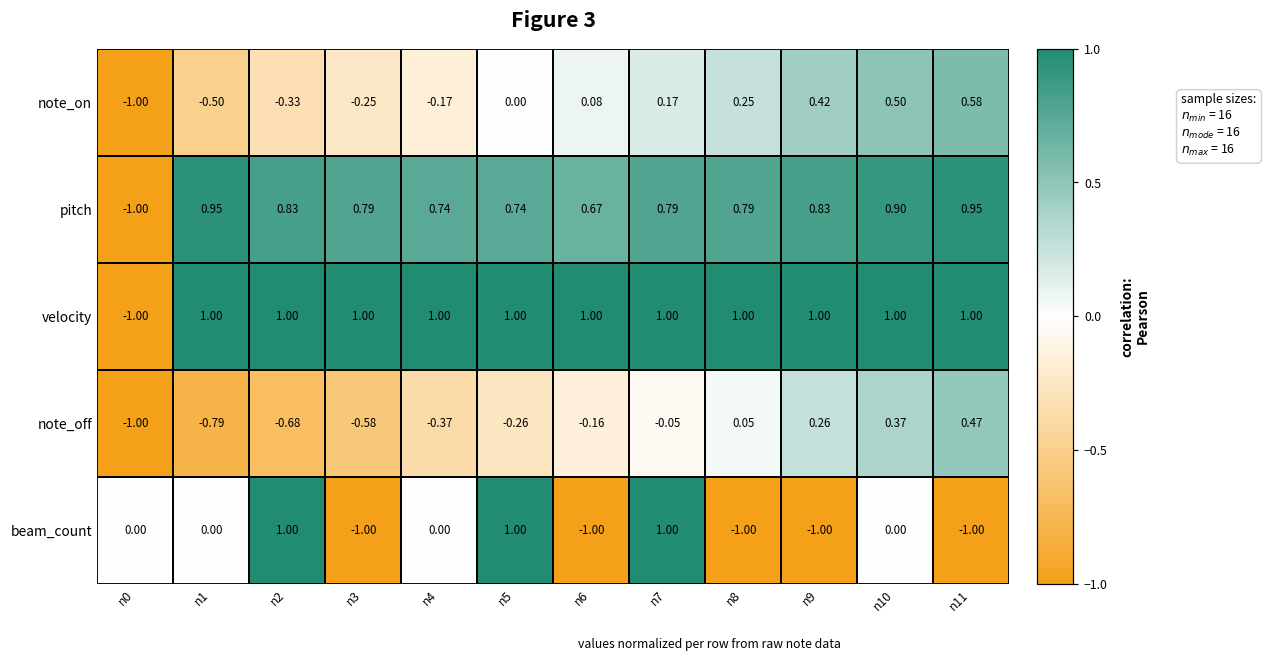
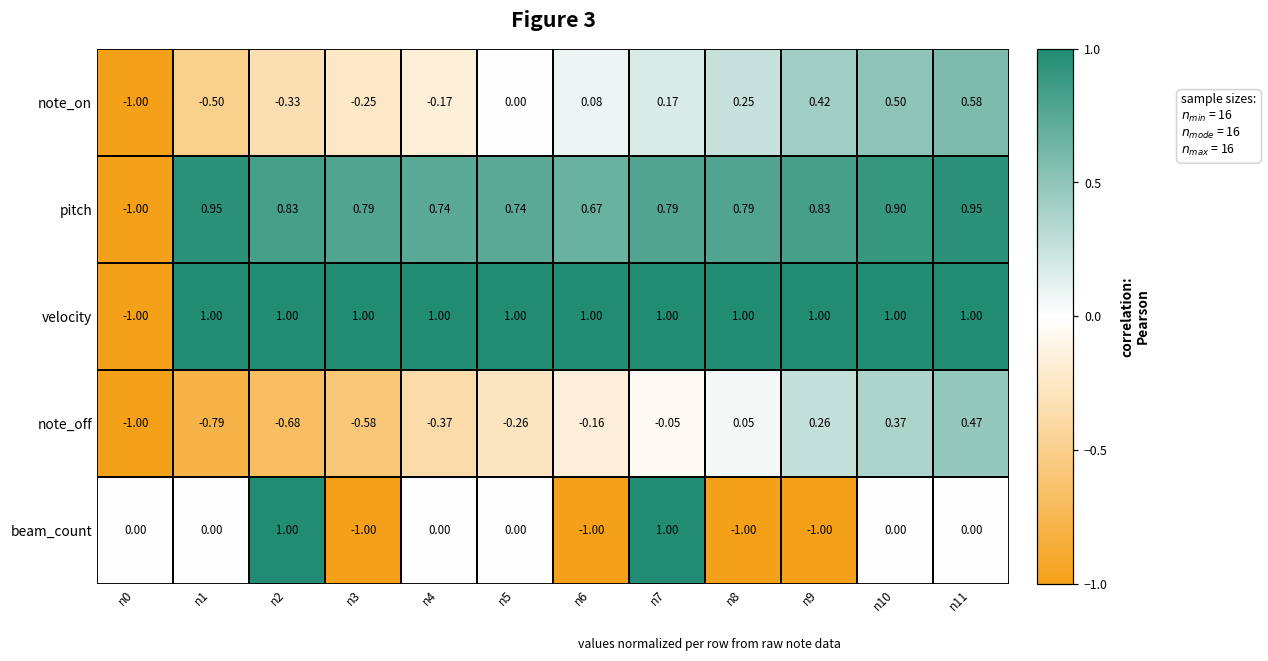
beam_count, n5: 1.00 -> 0.00
beam_count, n11: -1.00 -> 0.00
